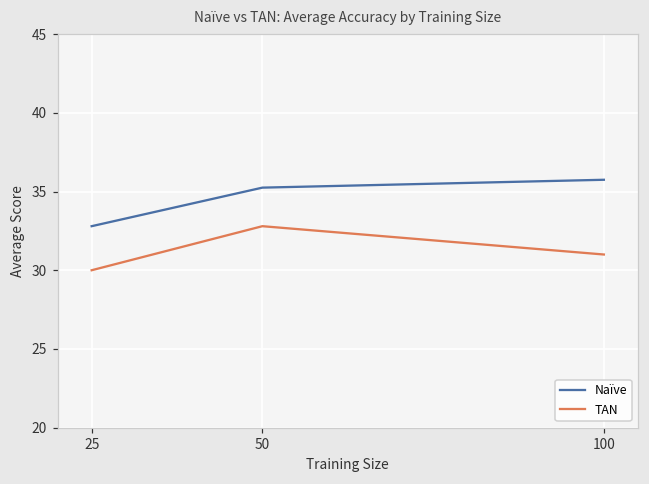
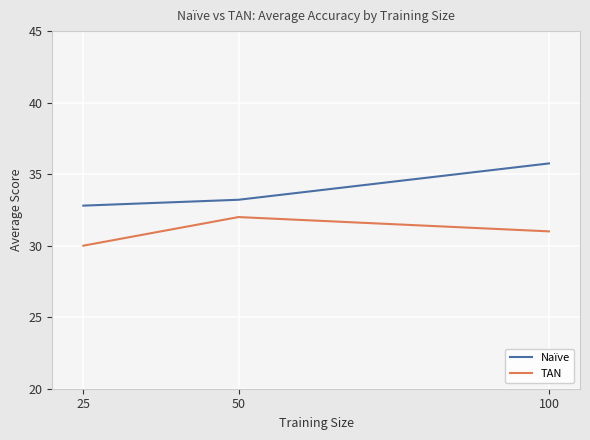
Naïve, 50: 35.3 -> 33.2
TAN, 50: 32.8 -> 32.0
